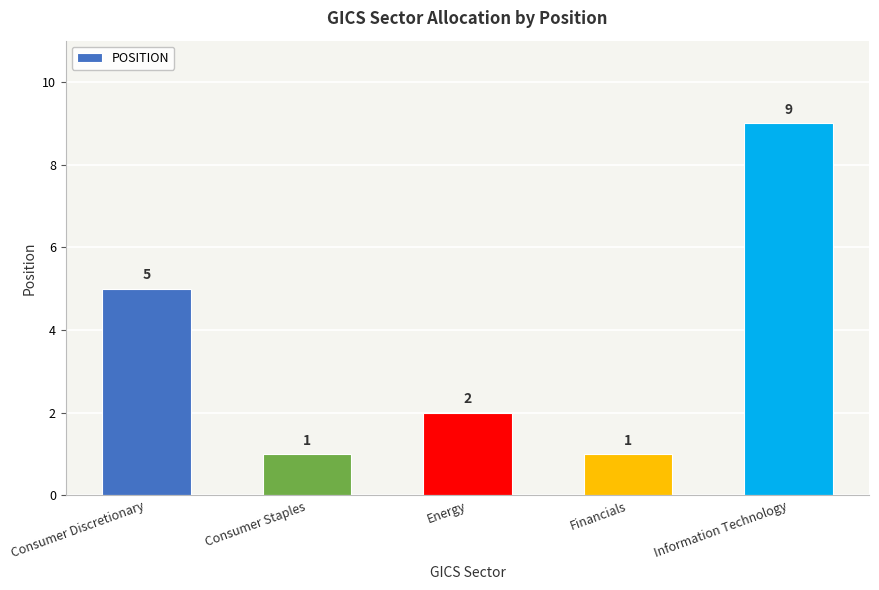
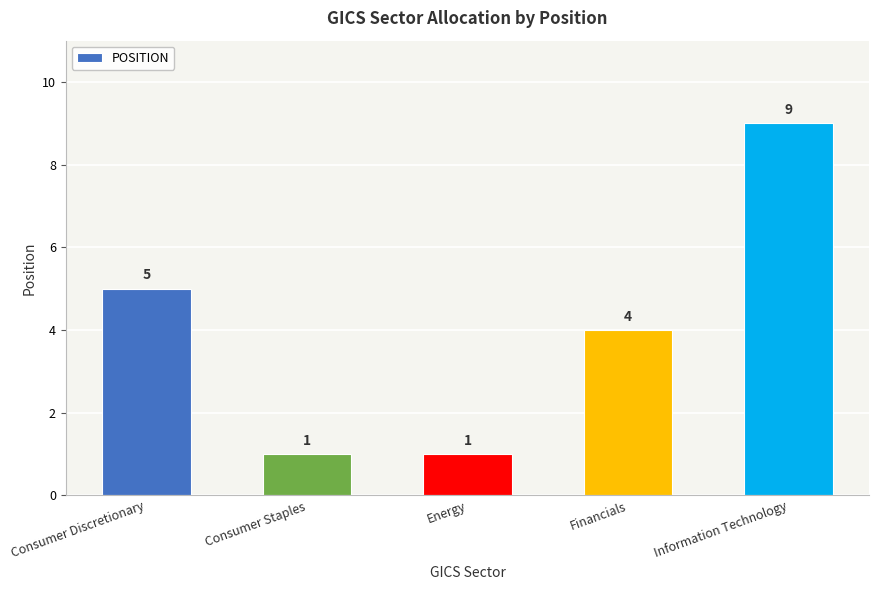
Energy: 2 -> 1
Financials: 1 -> 4
